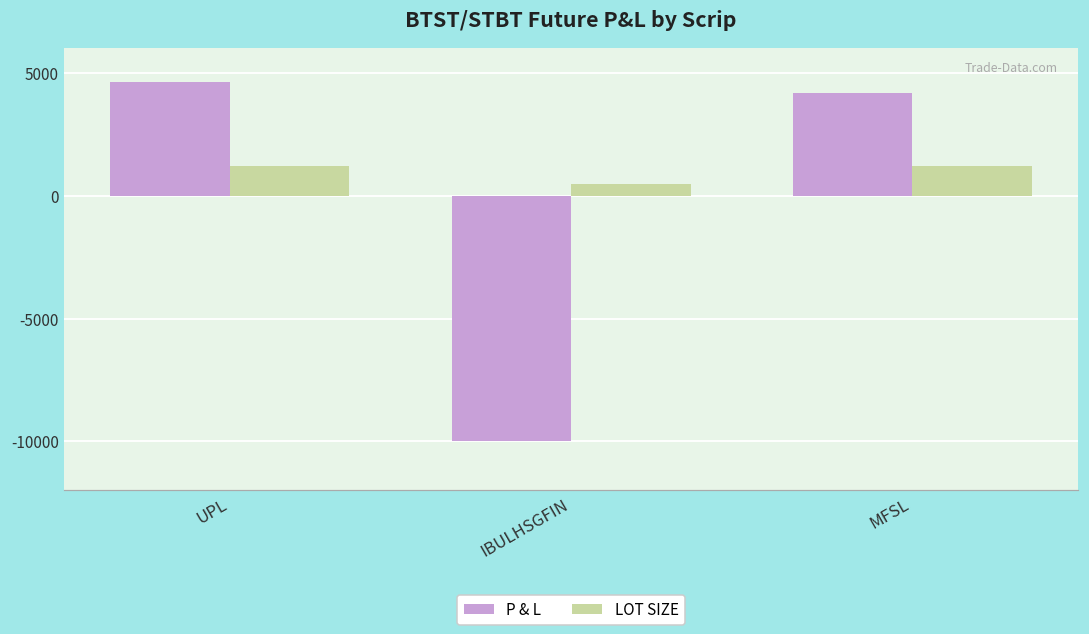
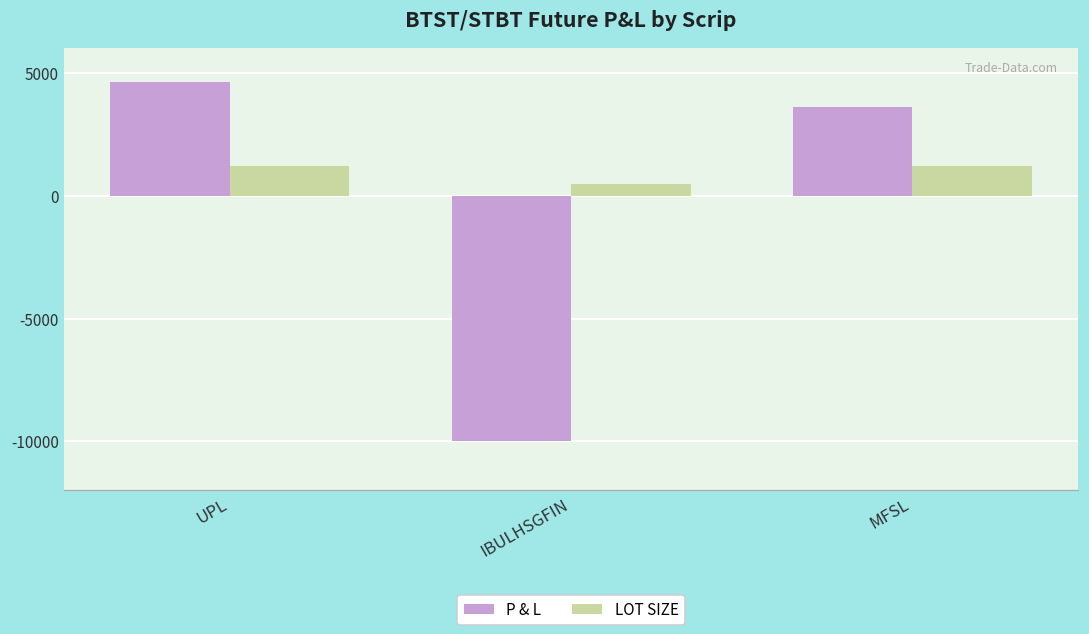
P & L, MFSL: 4200 -> 3600
